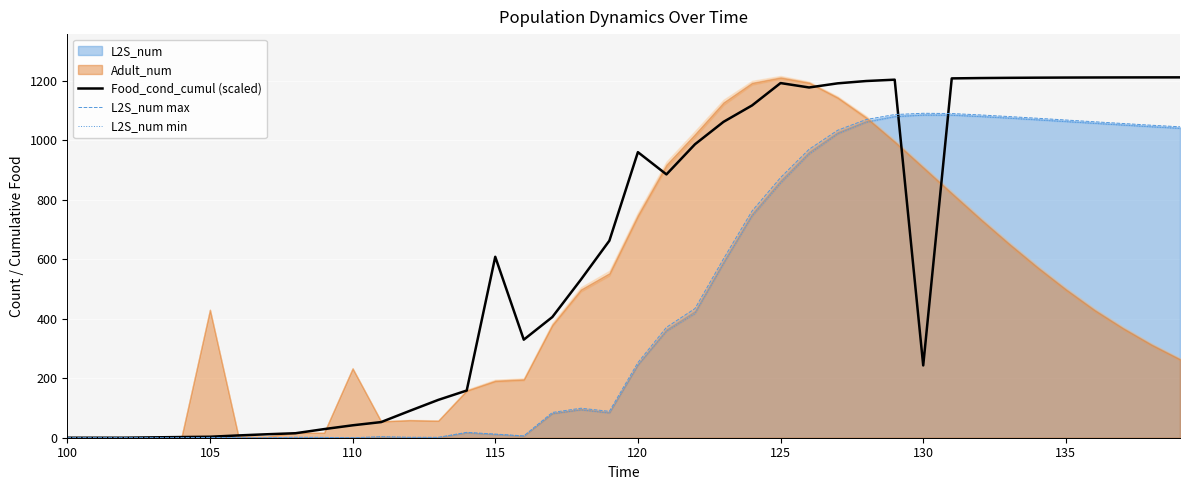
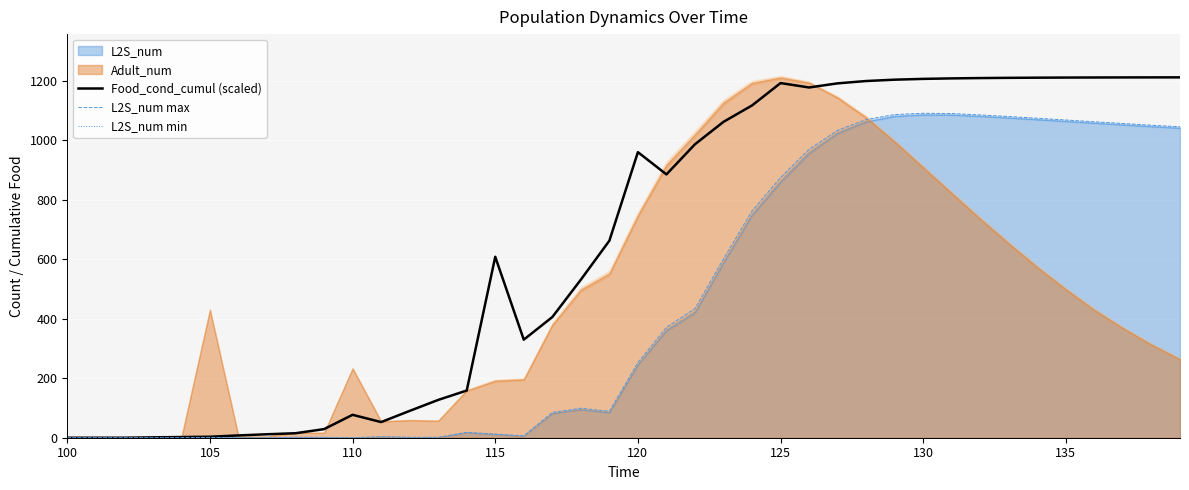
Food_cond_cumul (scaled), 110: 40 -> 80
Food_cond_cumul (scaled), 130: 240 -> 1210
